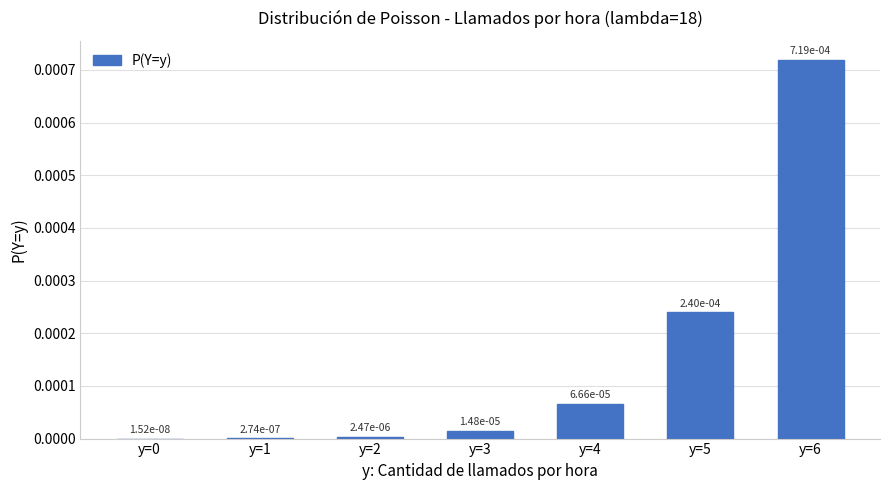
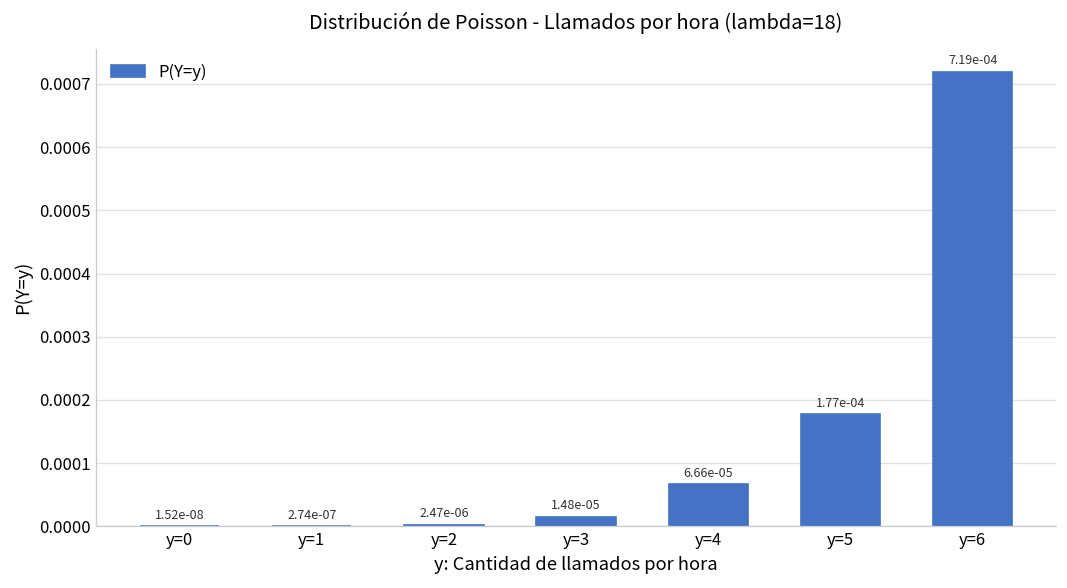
y=5: 2.40e-04 -> 1.77e-04
